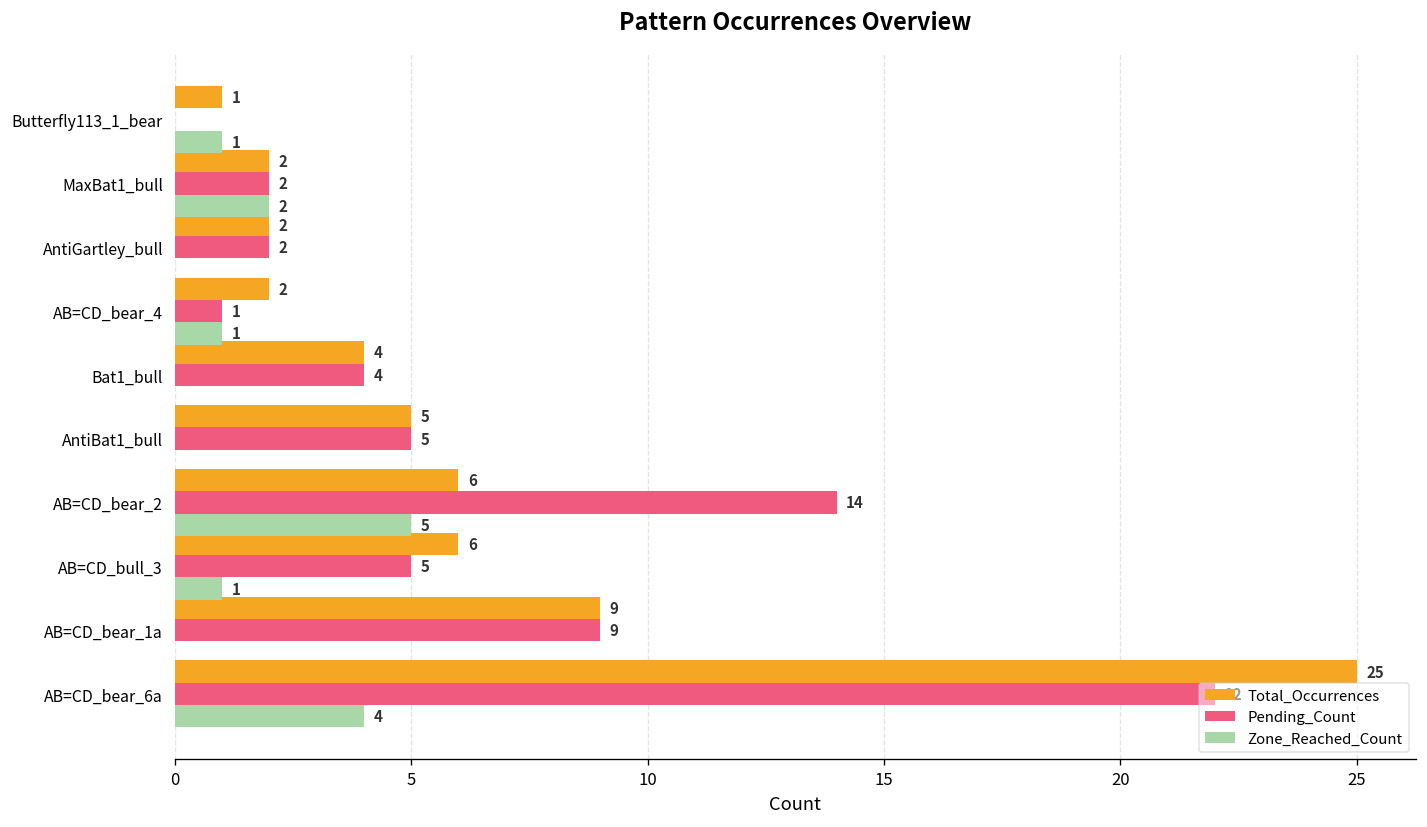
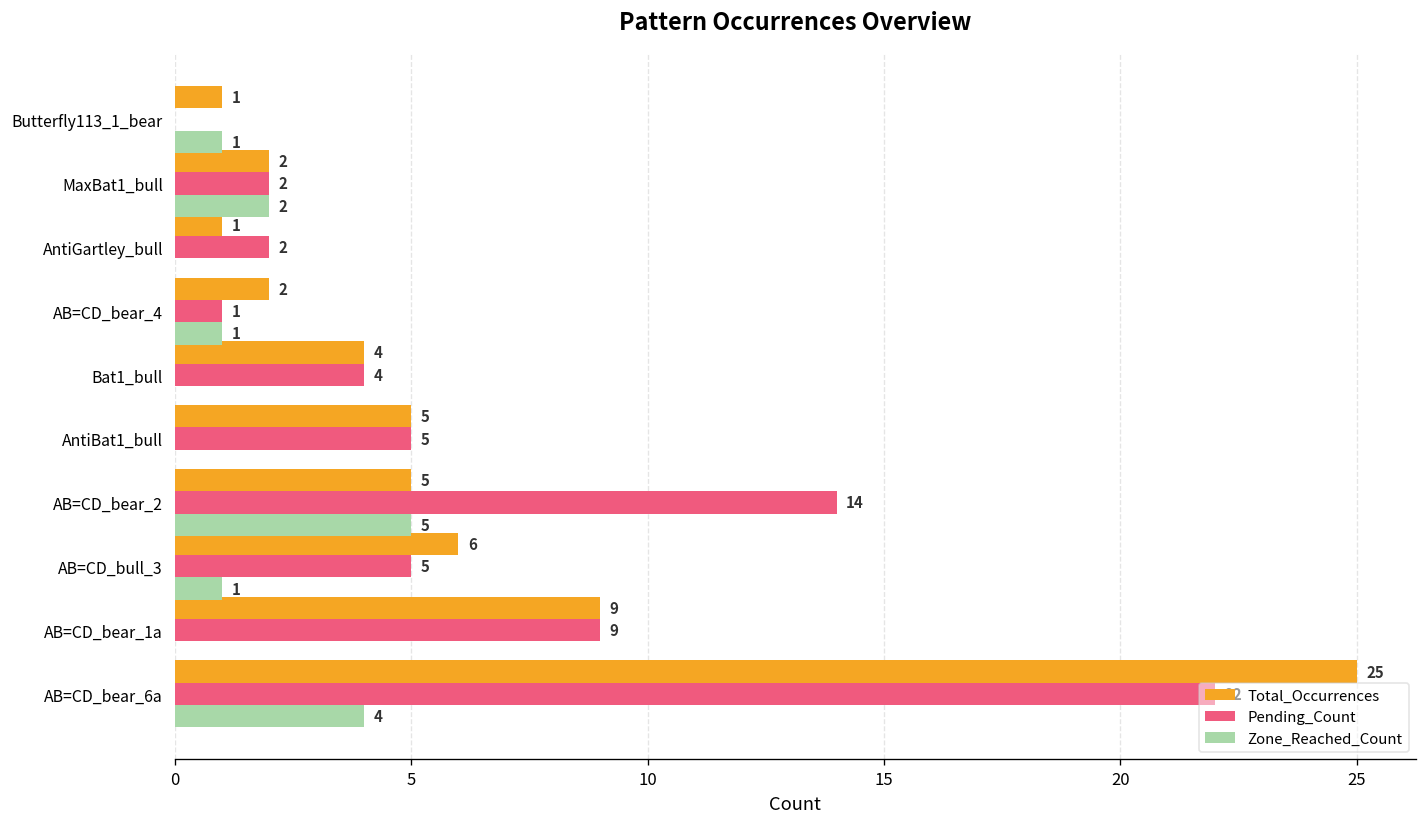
Total_Occurrences, AntiGartley_bull: 2 -> 1
Total_Occurrences, AB=CD_bear_2: 6 -> 5
